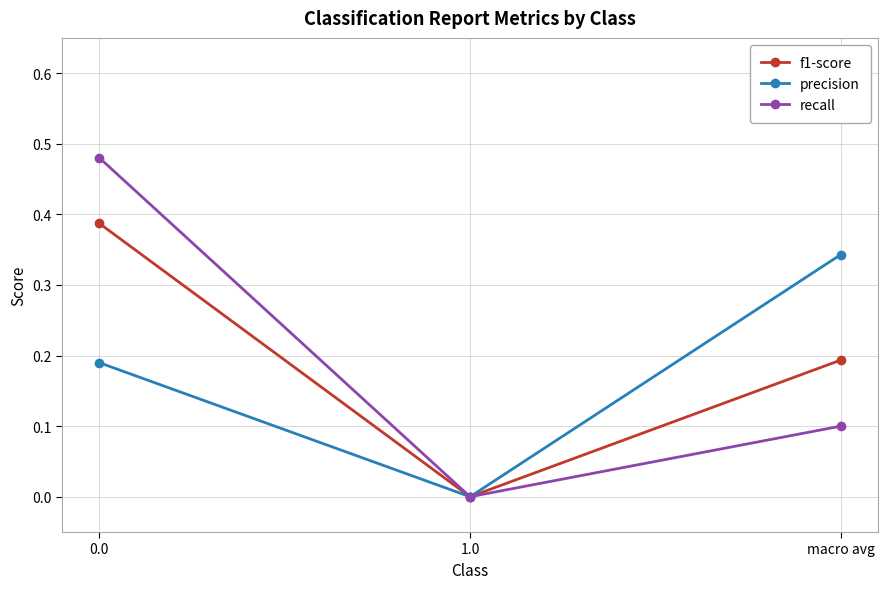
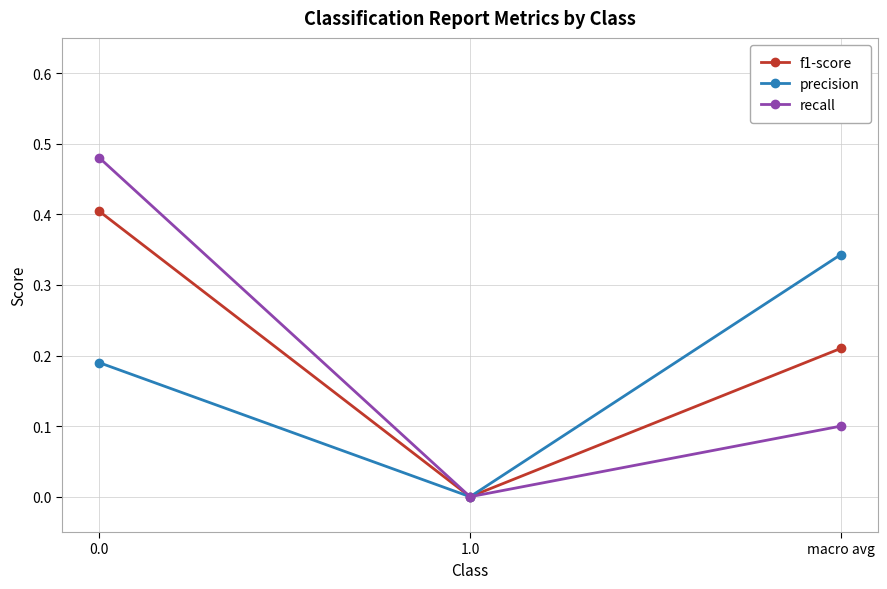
f1-score, 0.0: 0.39 -> 0.40
f1-score, macro avg: 0.19 -> 0.21
